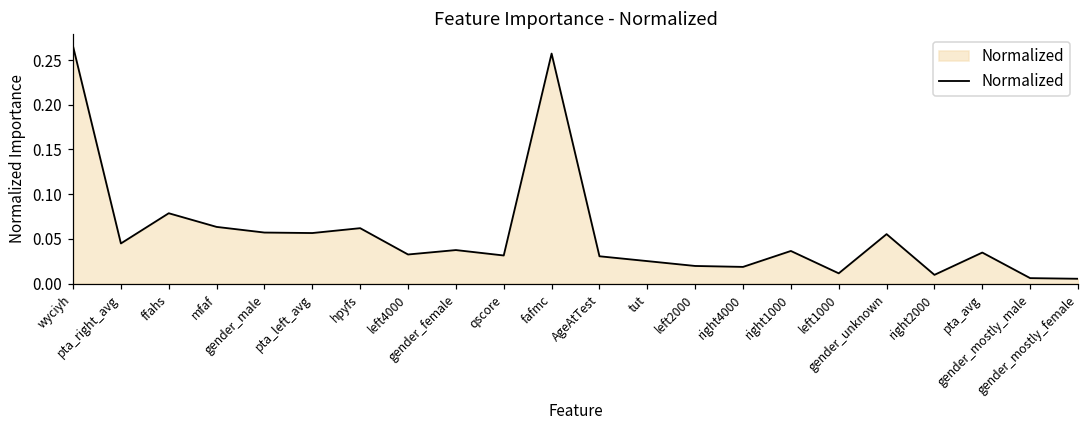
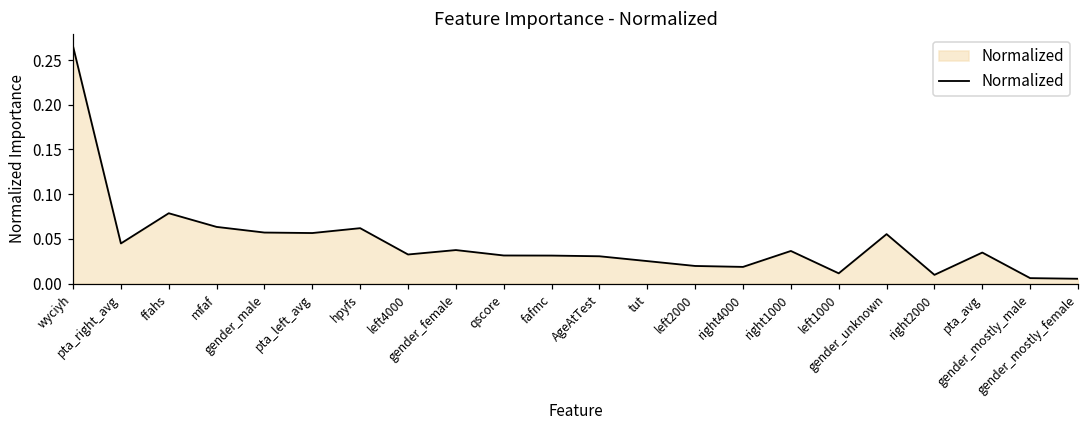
fafmc: 0.26 -> 0.03
